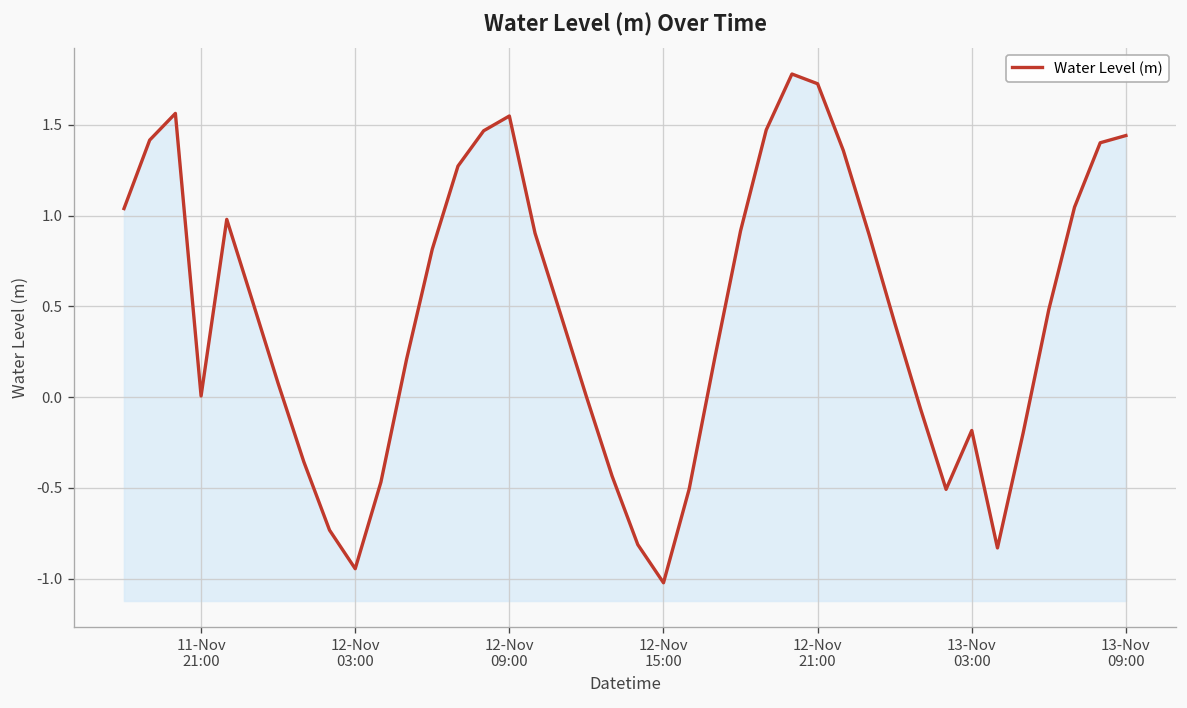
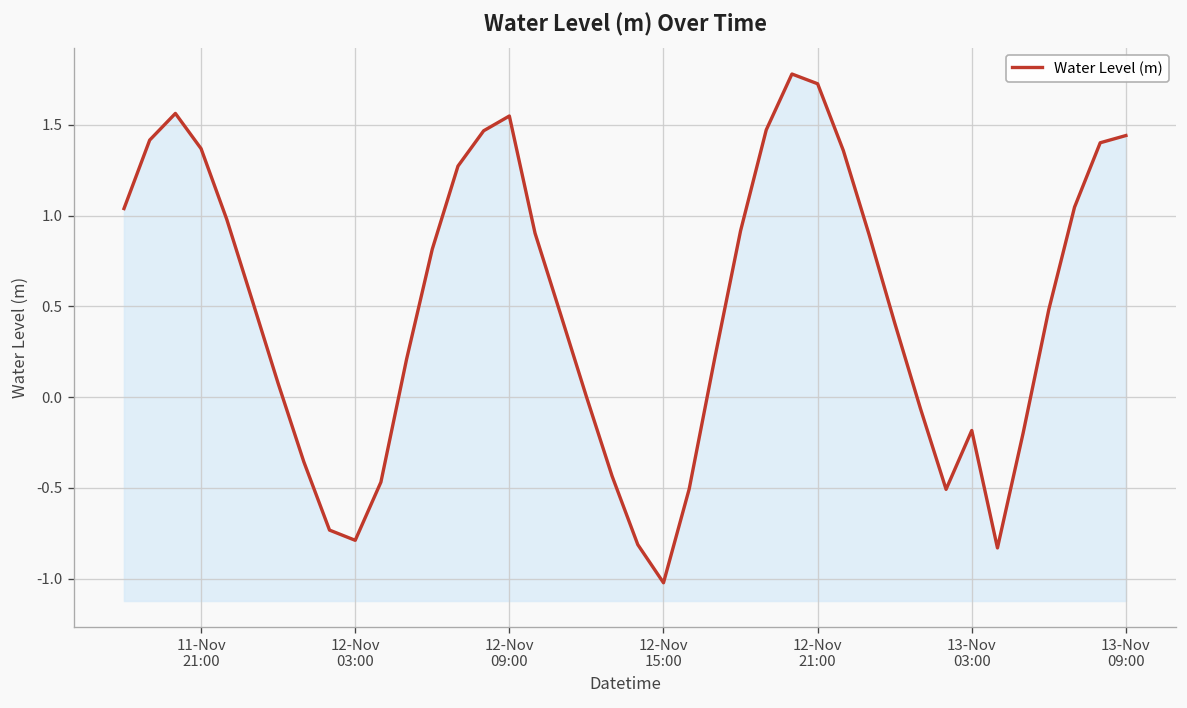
11-Nov 21:00: 0.01 -> 1.37
12-Nov 03:00: -0.95 -> -0.79
